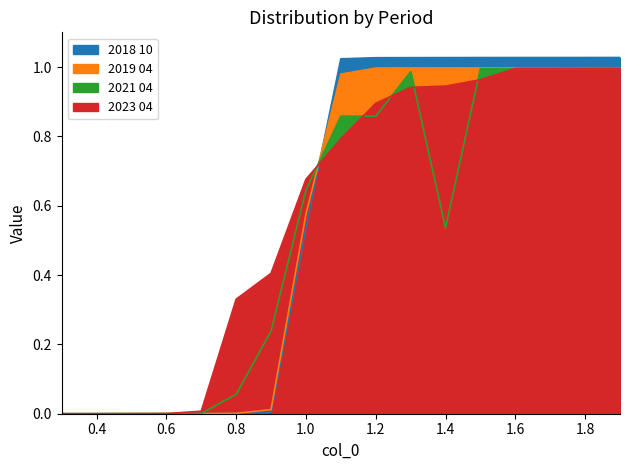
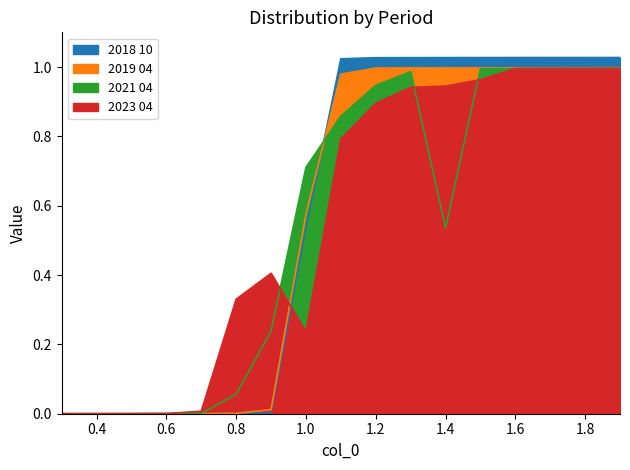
2021 04, 1.0: 0.64 -> 0.71
2023 04, 1.0: 0.68 -> 0.24
2021 04, 1.2: 0.86 -> 0.95
